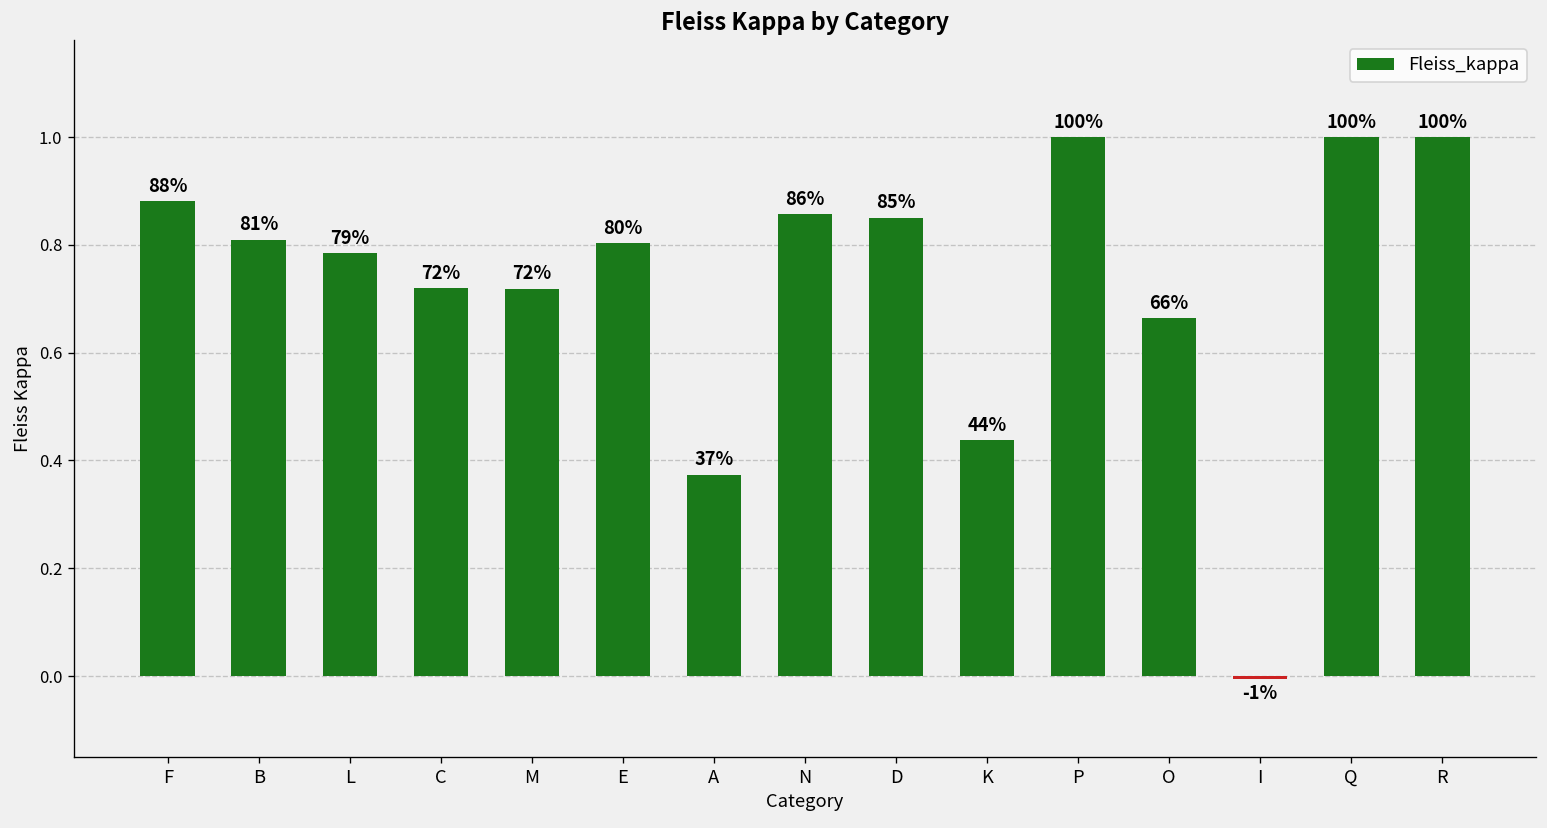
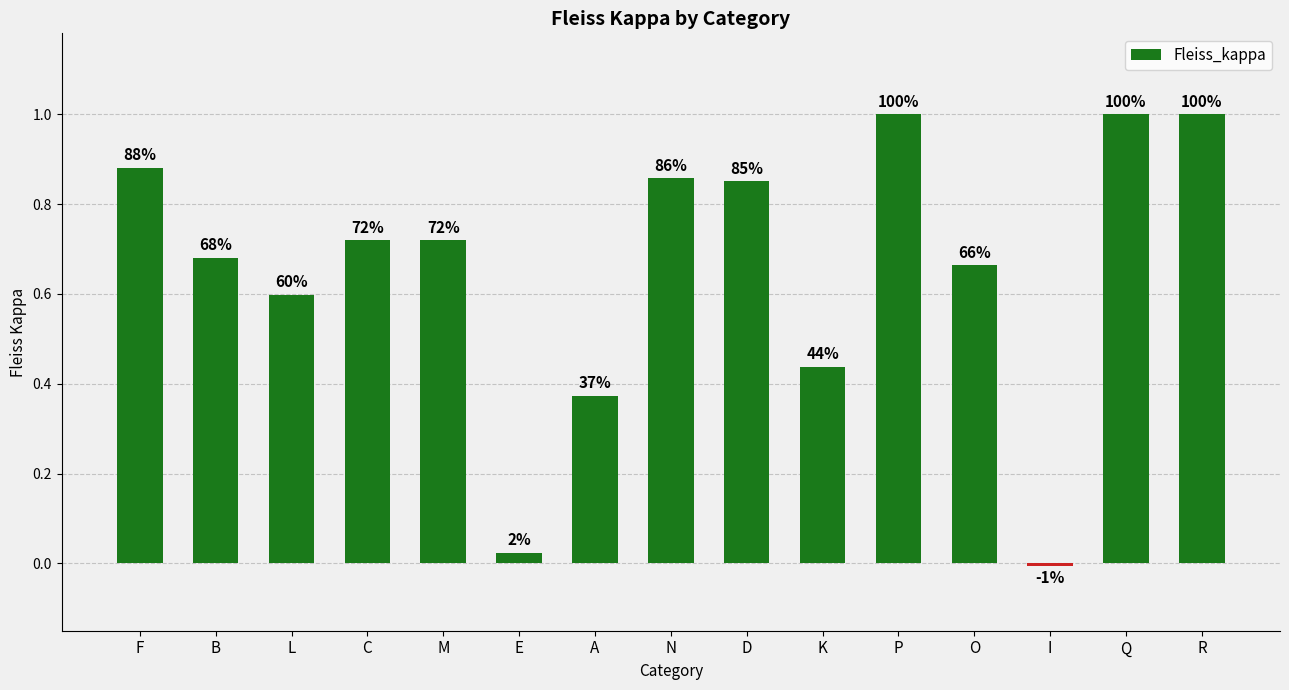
B: 81% -> 68%
L: 79% -> 60%
E: 80% -> 2%
